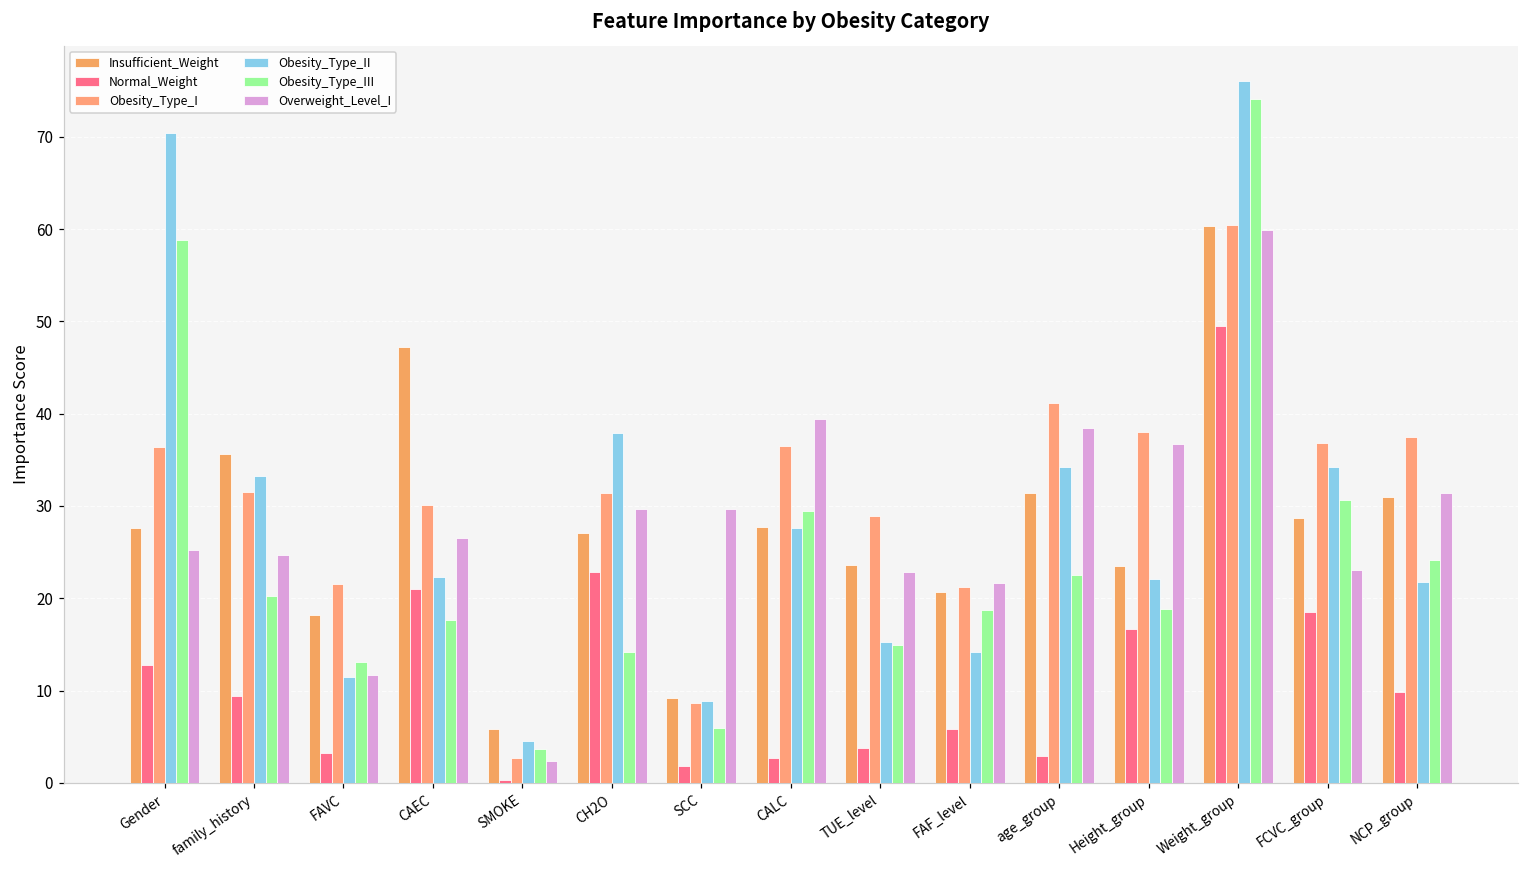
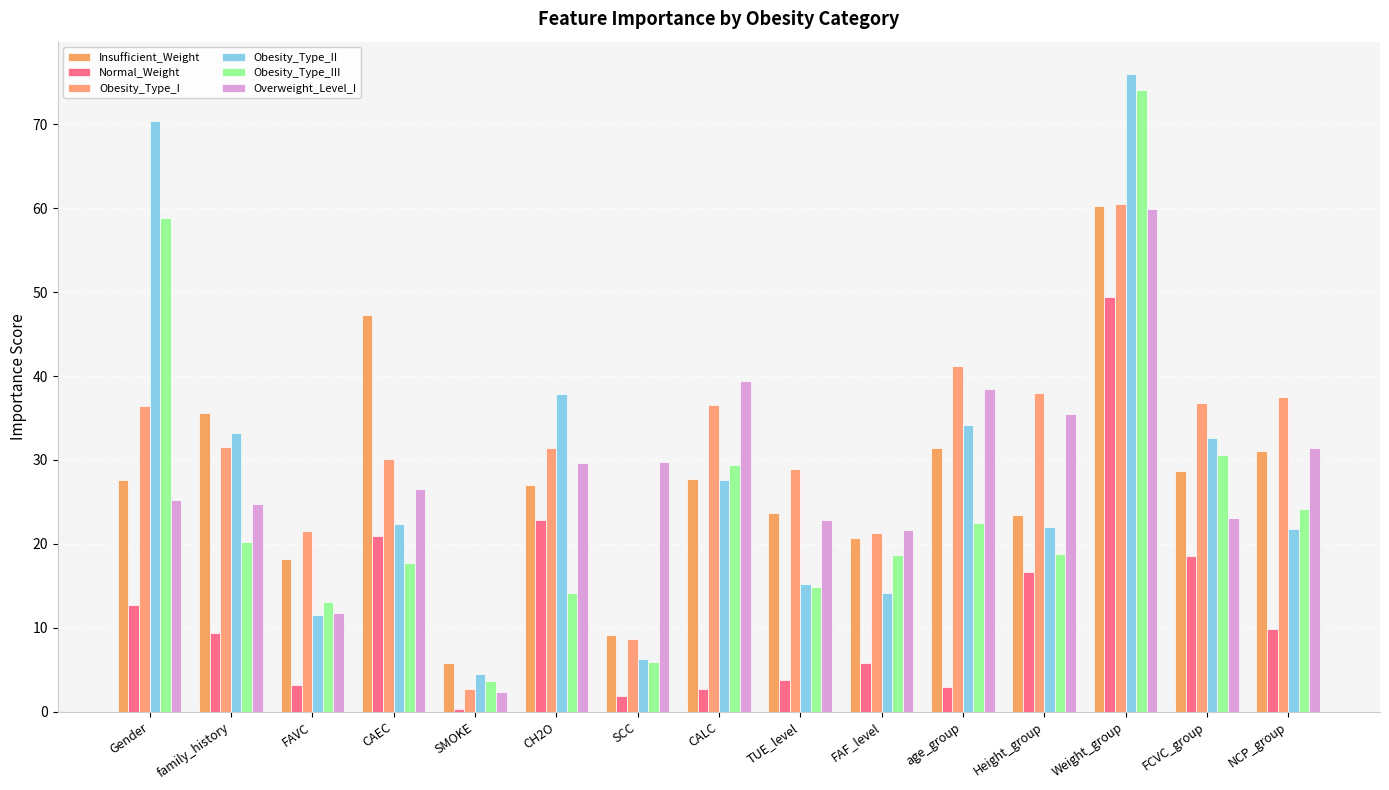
Obesity_Type_II, SCC: 9 -> 6
Overweight_Level_I, Height_group: 37 -> 36
Obesity_Type_II, FCVC_group: 34 -> 33
